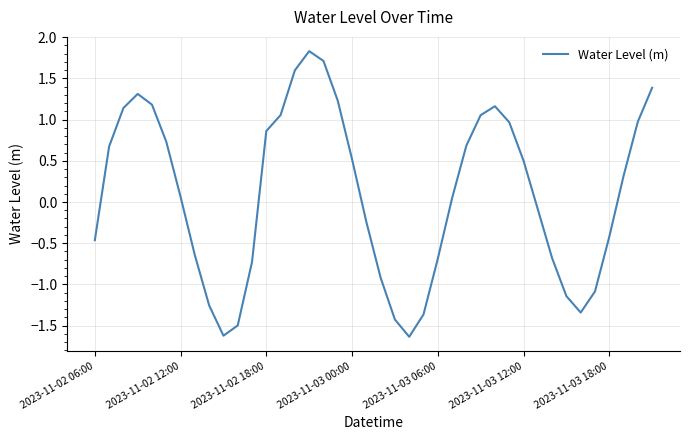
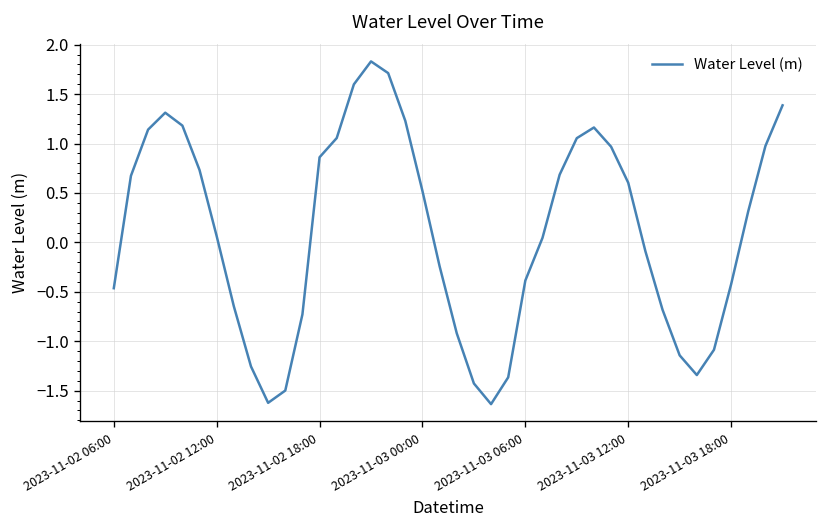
2023-11-03 06:00: -0.7 -> -0.4
2023-11-03 12:00: 0.5 -> 0.6
